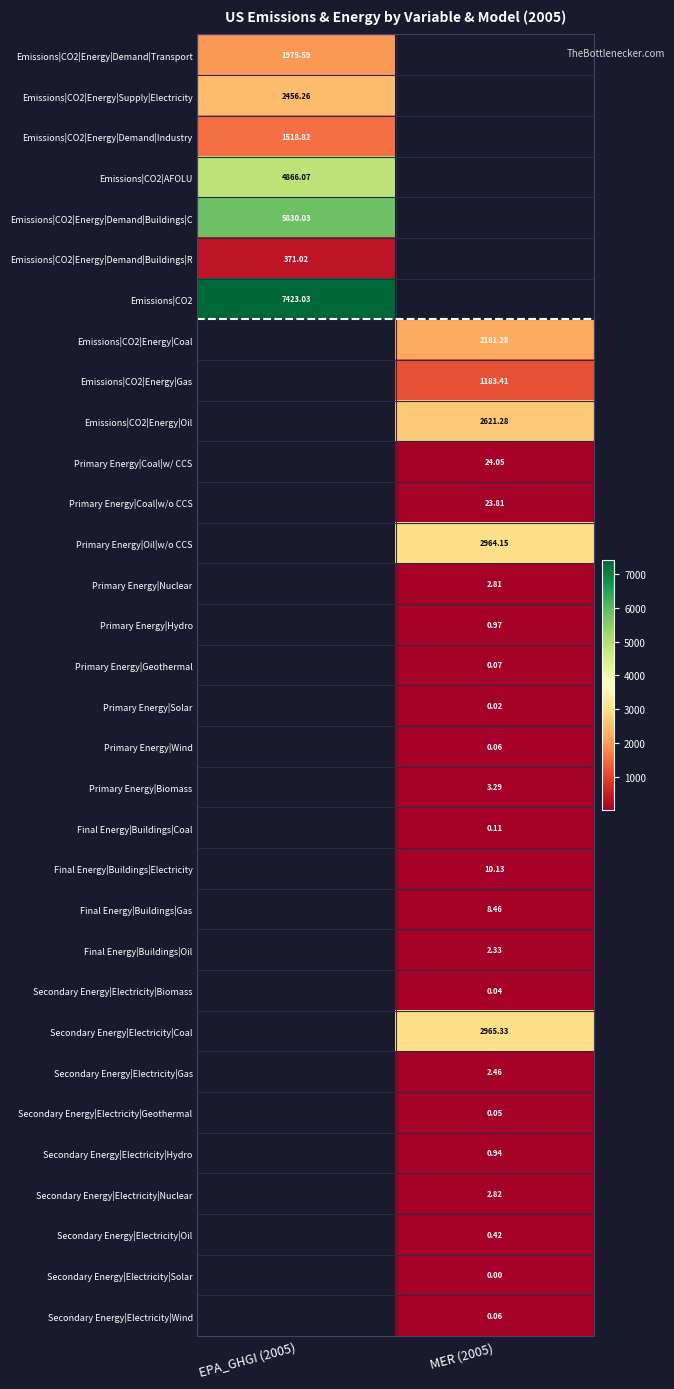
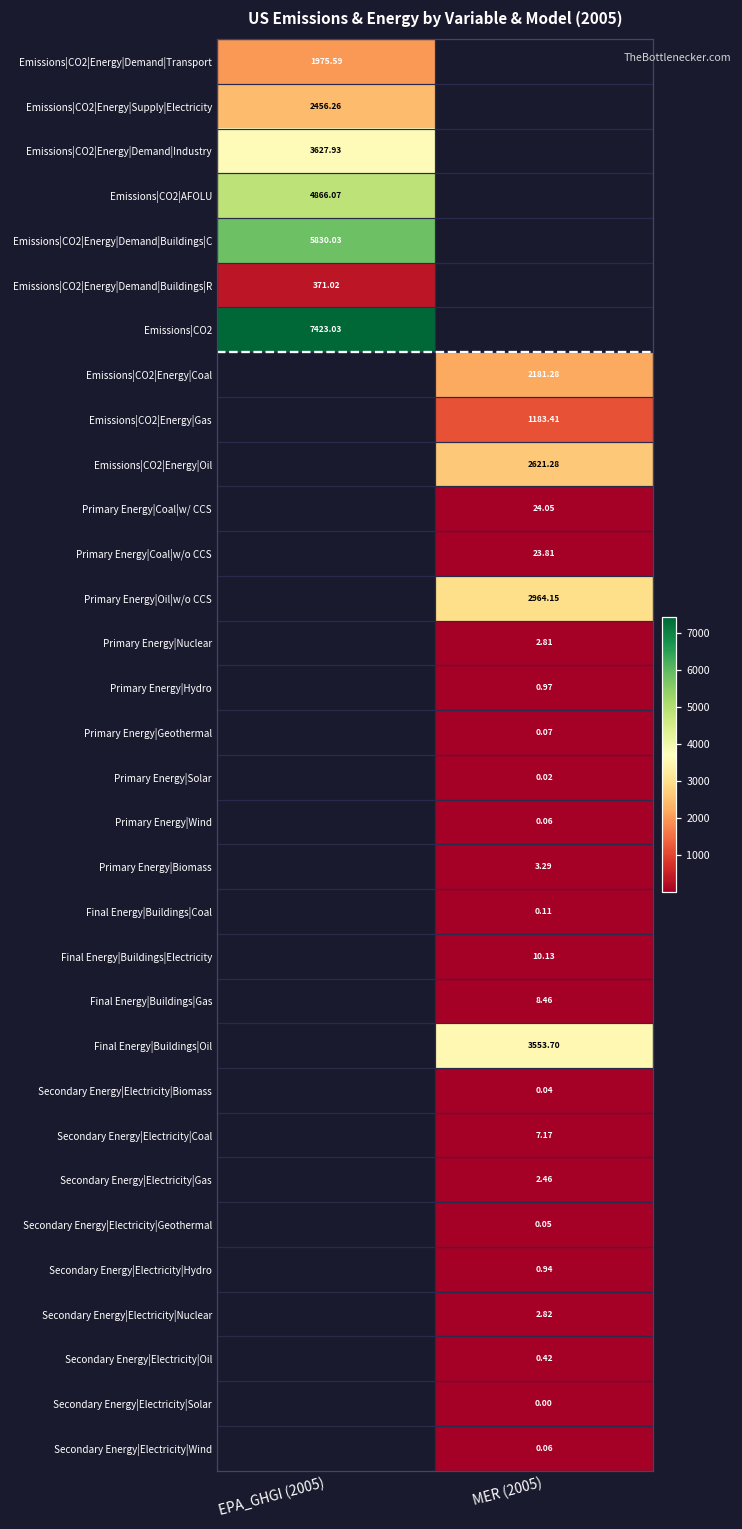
Emissions|CO2|Energy|Demand|Industry, EPA_GHGI (2005): 1518.82 -> 3627.93
Final Energy|Buildings|Oil, MER (2005): 2.33 -> 3553.70
Secondary Energy|Electricity|Coal, MER (2005): 2965.33 -> 7.17
